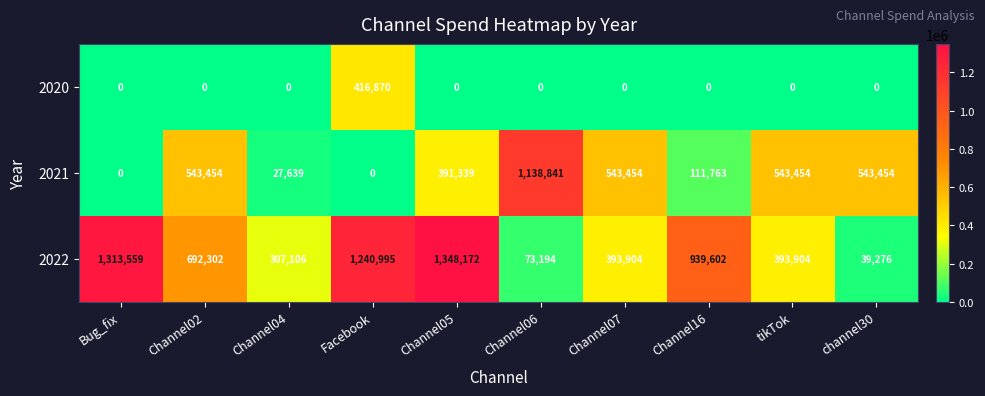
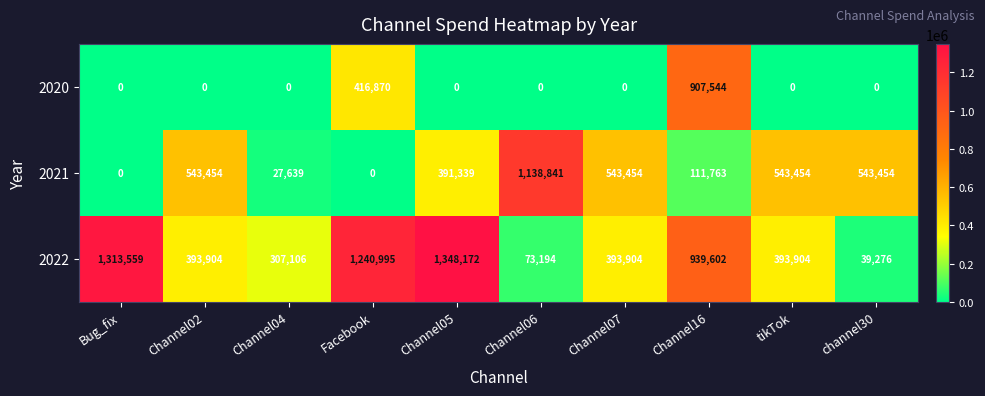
2020, Channel16: 0 -> 907,544
2022, Channel02: 692,302 -> 393,904
